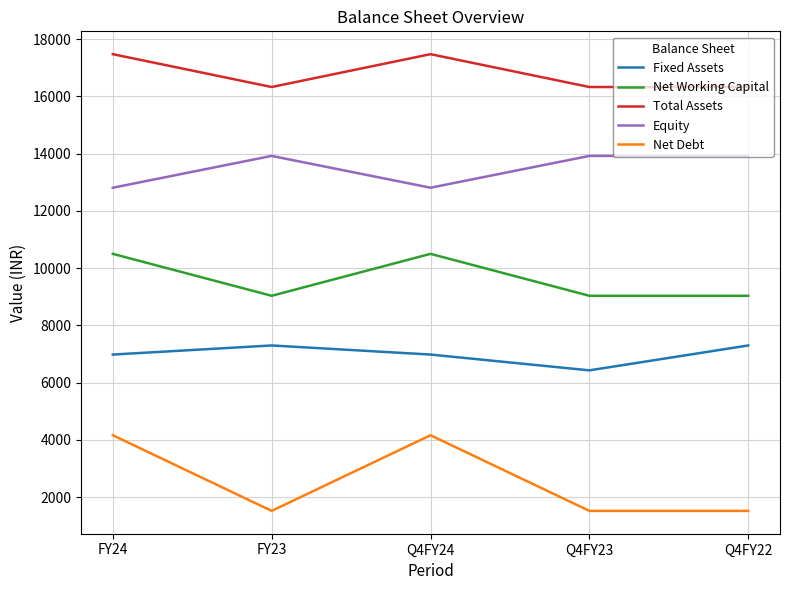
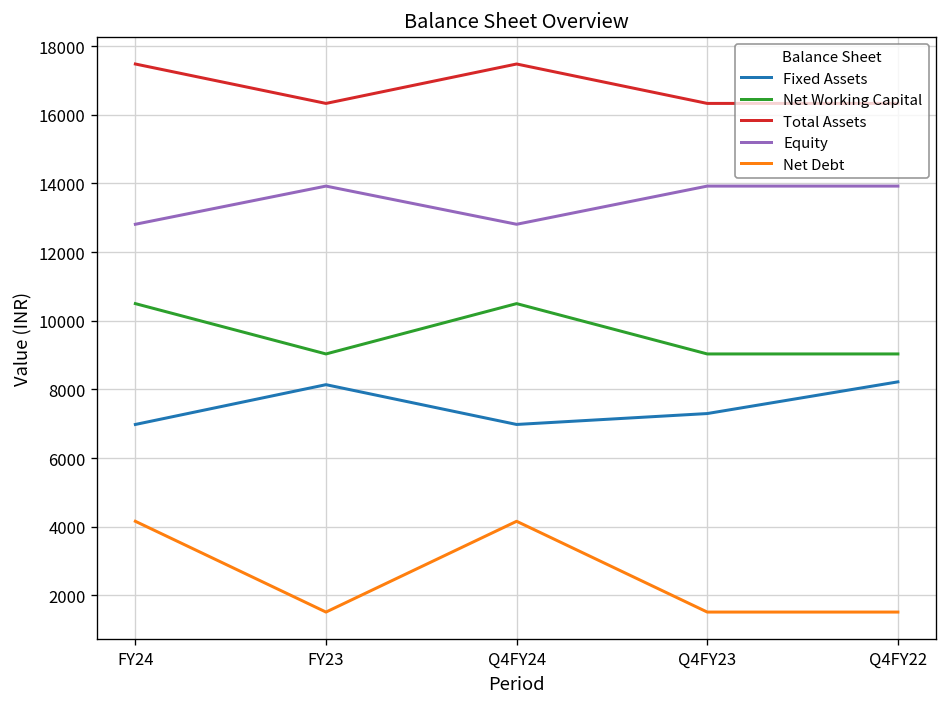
Fixed Assets, FY23: 7300 -> 8100
Fixed Assets, Q4FY23: 6400 -> 7300
Fixed Assets, Q4FY22: 7300 -> 8200
